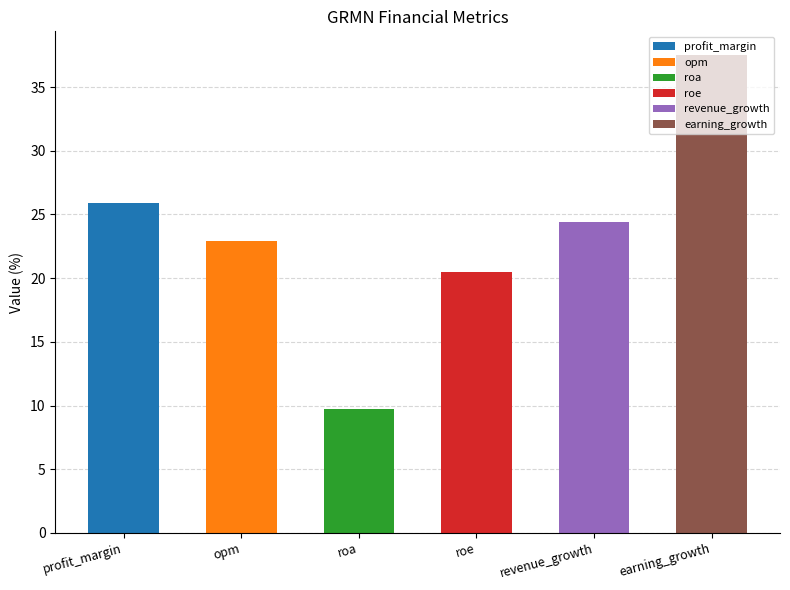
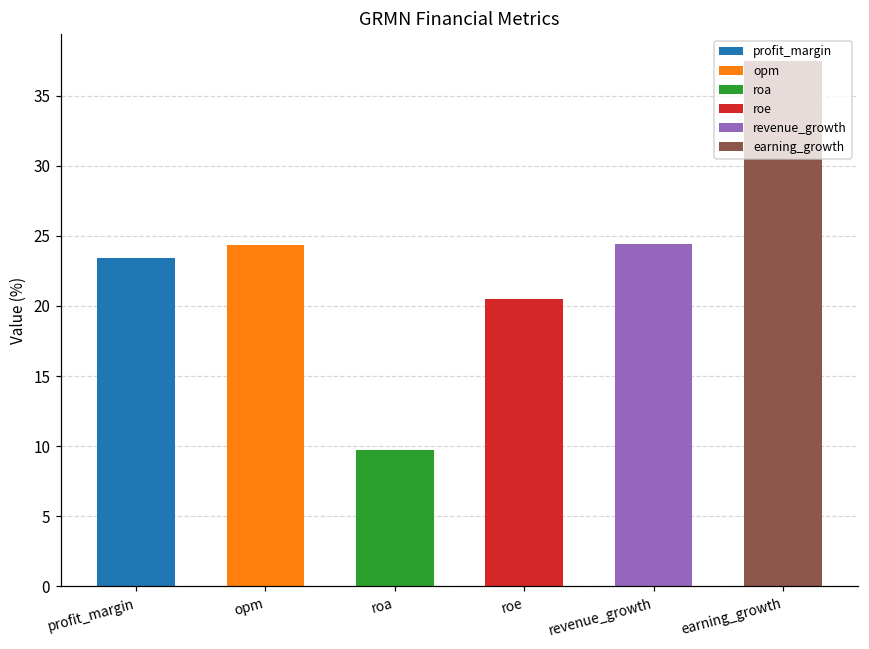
profit_margin: 25.9 -> 23.4
opm: 22.9 -> 24.4
